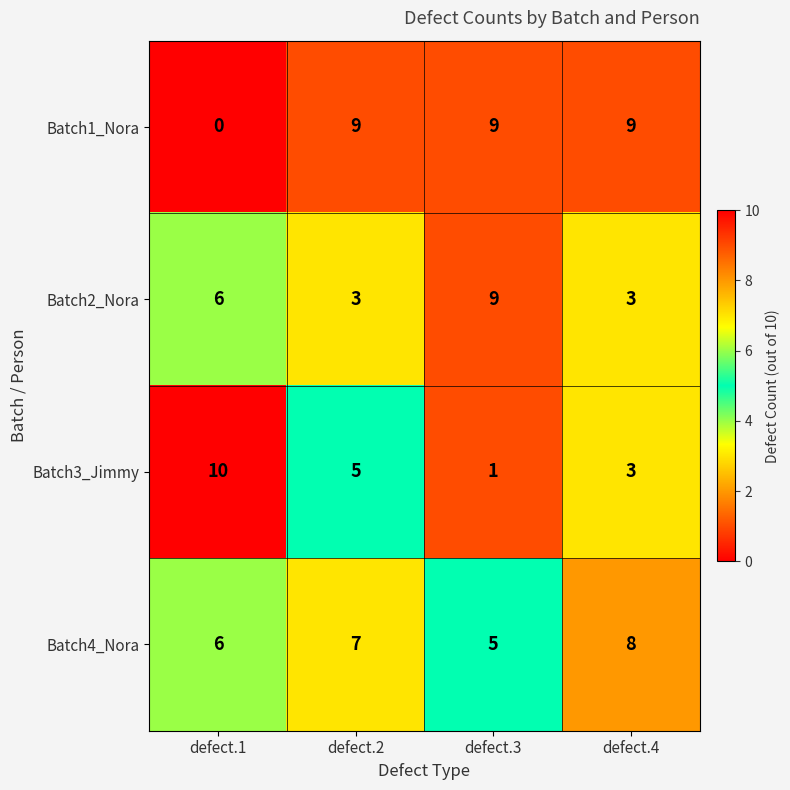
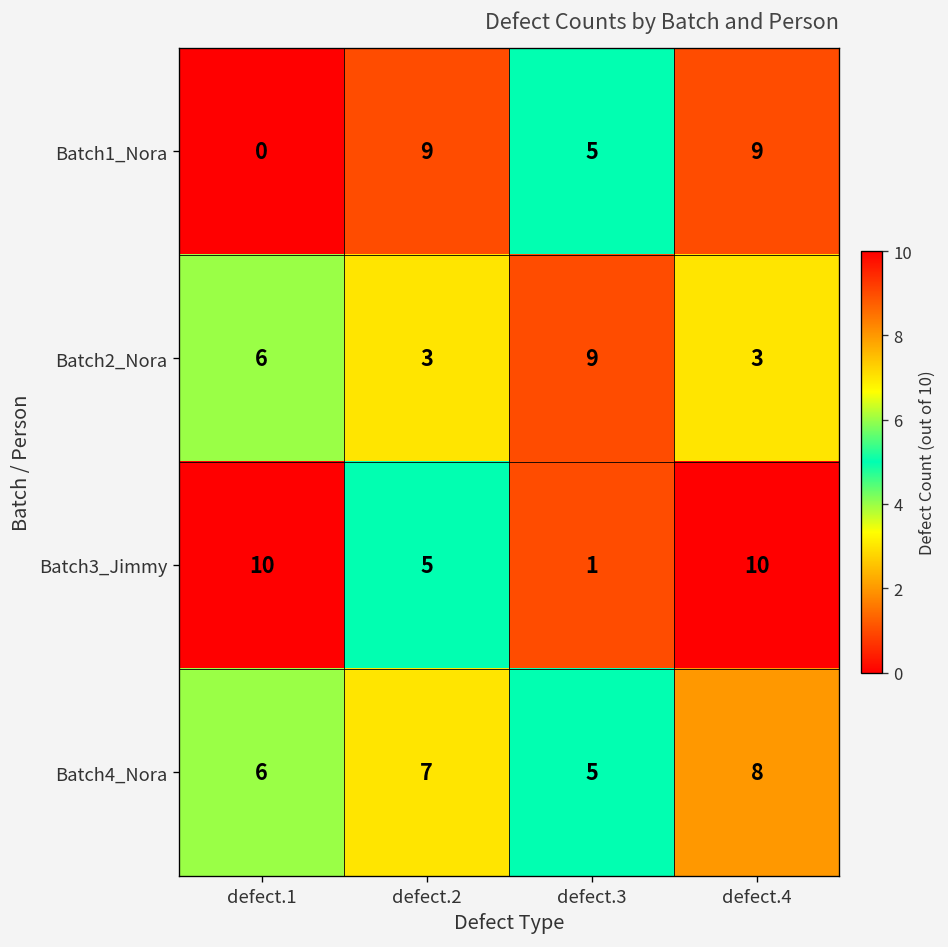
Batch1_Nora, defect.3: 9 -> 5
Batch3_Jimmy, defect.4: 3 -> 10
